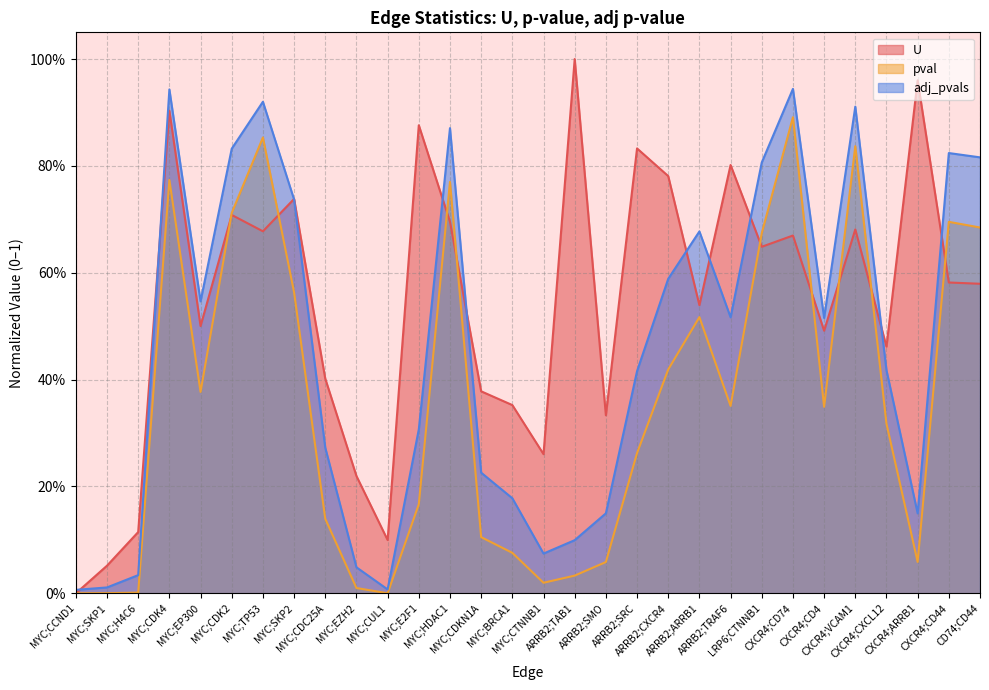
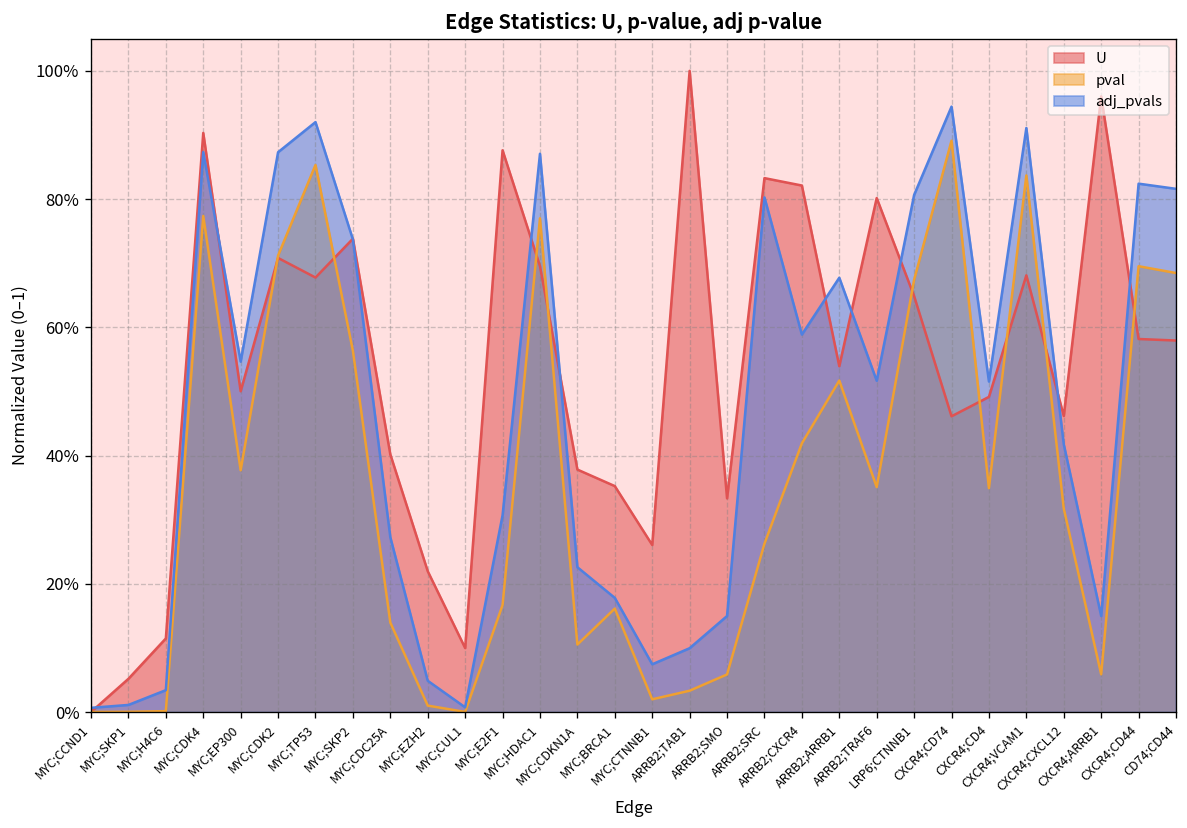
adj_pvals, MYC;CDK4: 94% -> 87%
adj_pvals, MYC;CDK2: 83% -> 87%
pval, MYC;BRCA1: 8% -> 16%
adj_pvals, ARRB2;SRC: 42% -> 80%
U, ARRB2;CXCR4: 78% -> 82%
U, CXCR4;CD74: 67% -> 46%
